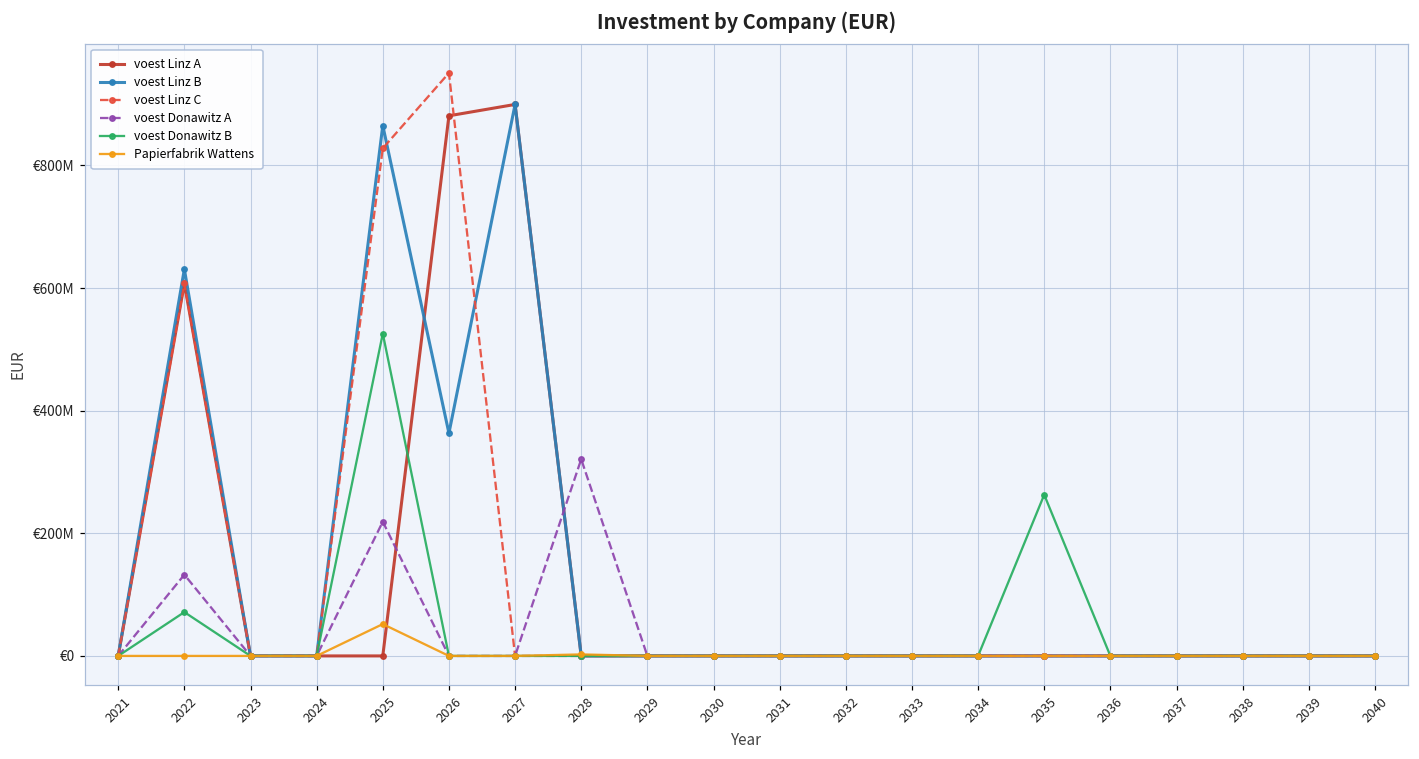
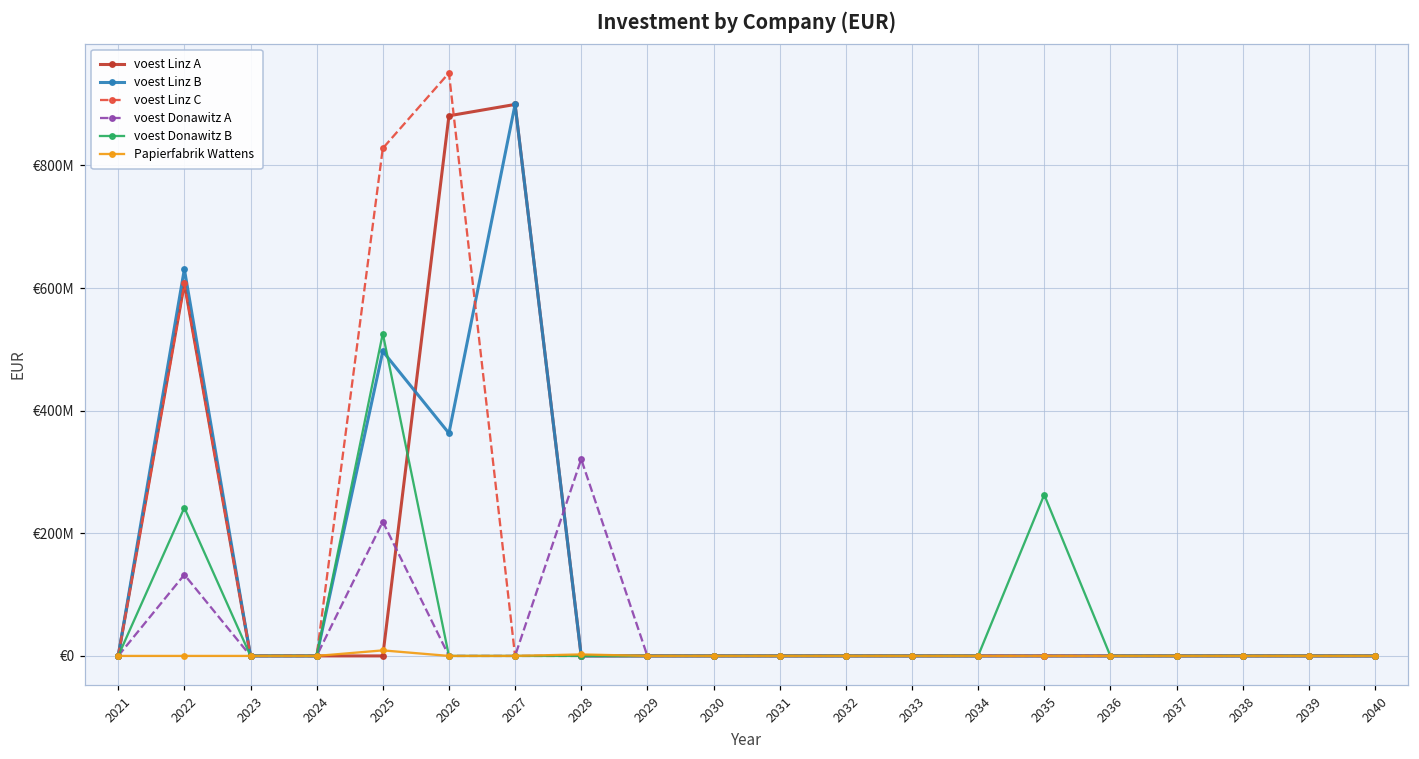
voest Donawitz B, 2022: €70000000 -> €240000000
voest Linz B, 2025: €870000000 -> €500000000
Papierfabrik Wattens, 2025: €50000000 -> €10000000
